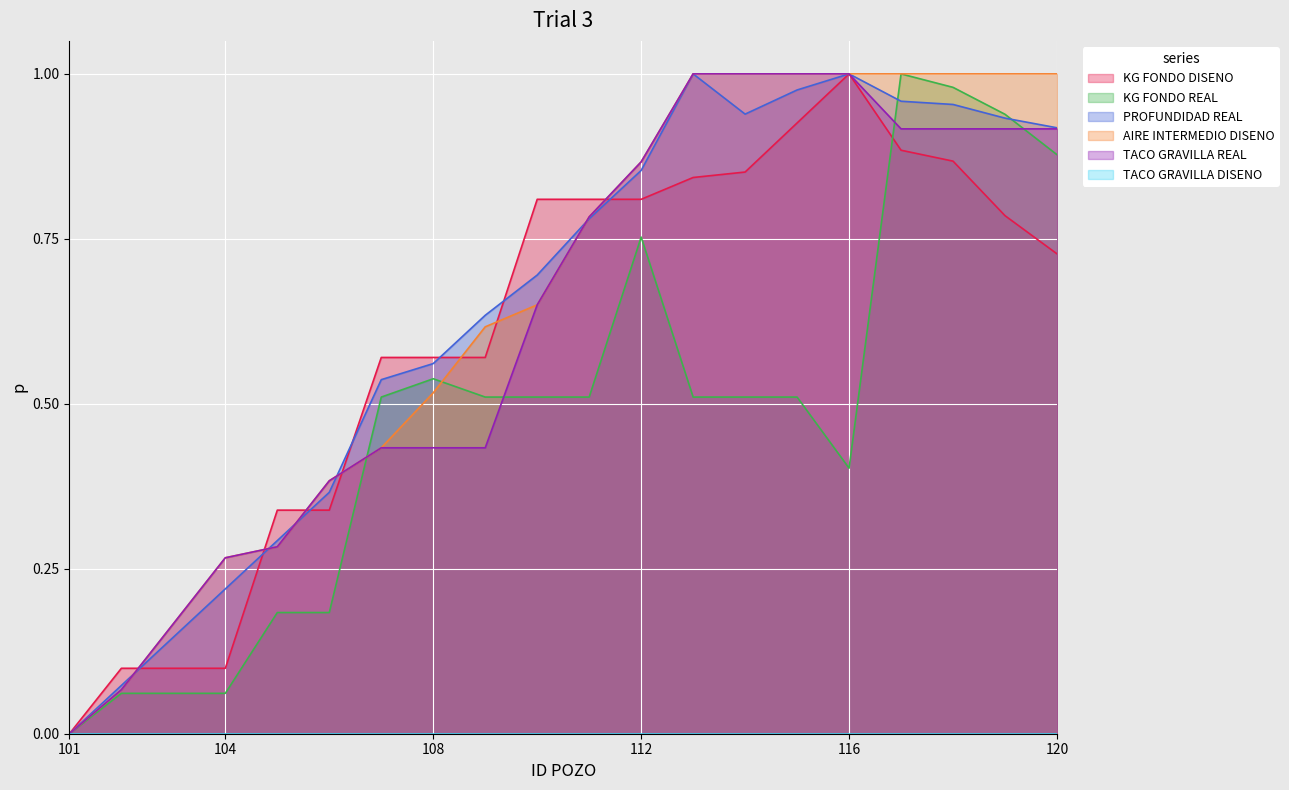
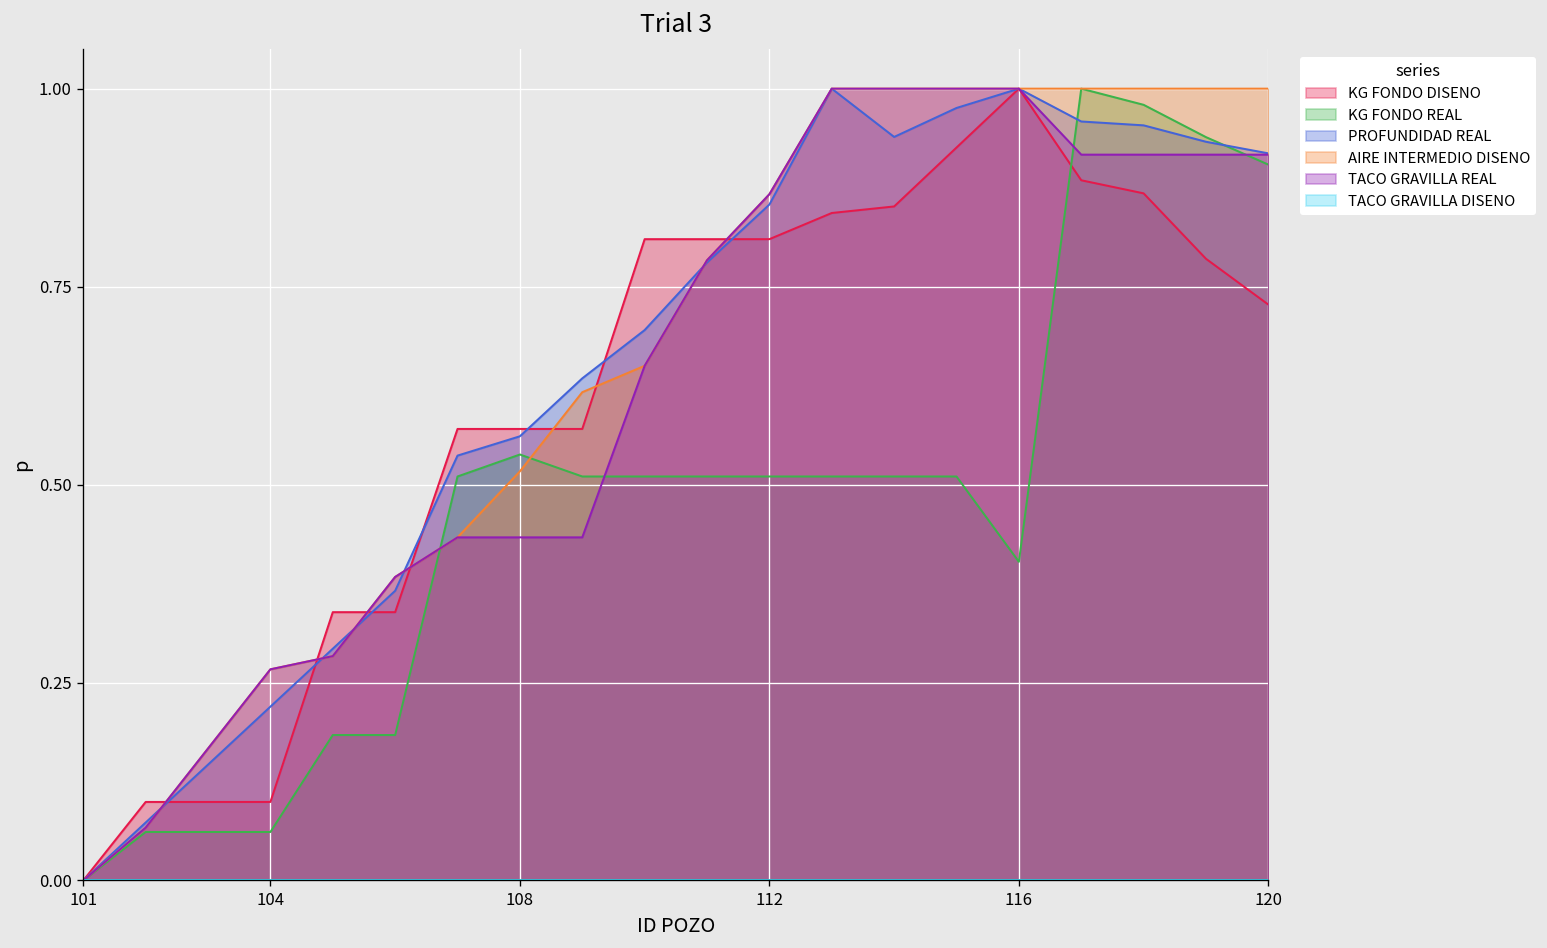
KG FONDO REAL, 112: 0.75 -> 0.51
KG FONDO REAL, 120: 0.88 -> 0.90
